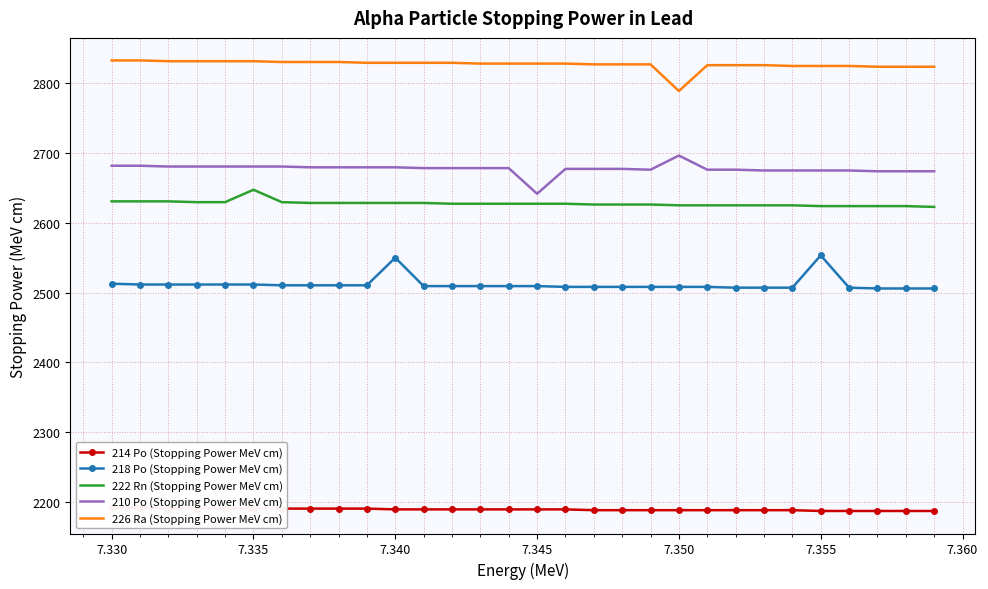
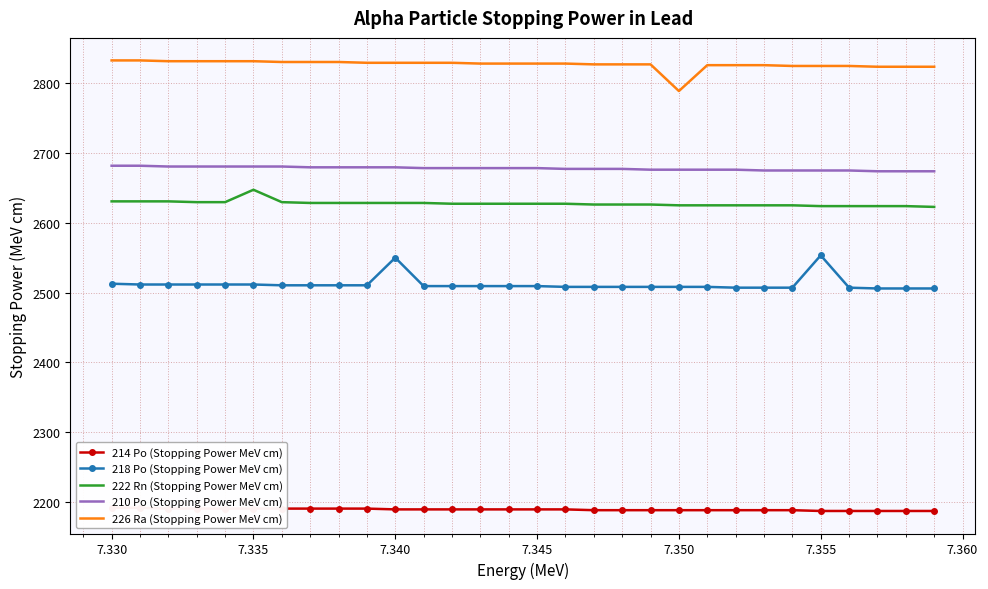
210 Po (Stopping Power MeV cm), 7.345: 2640 -> 2680
210 Po (Stopping Power MeV cm), 7.350: 2700 -> 2680
